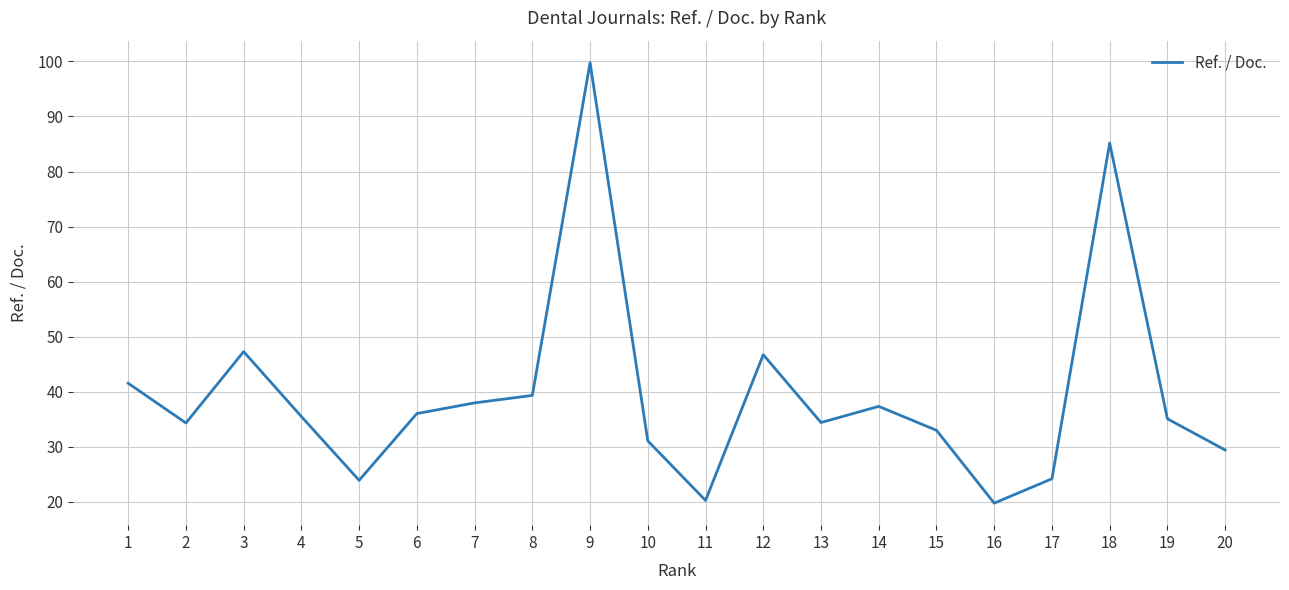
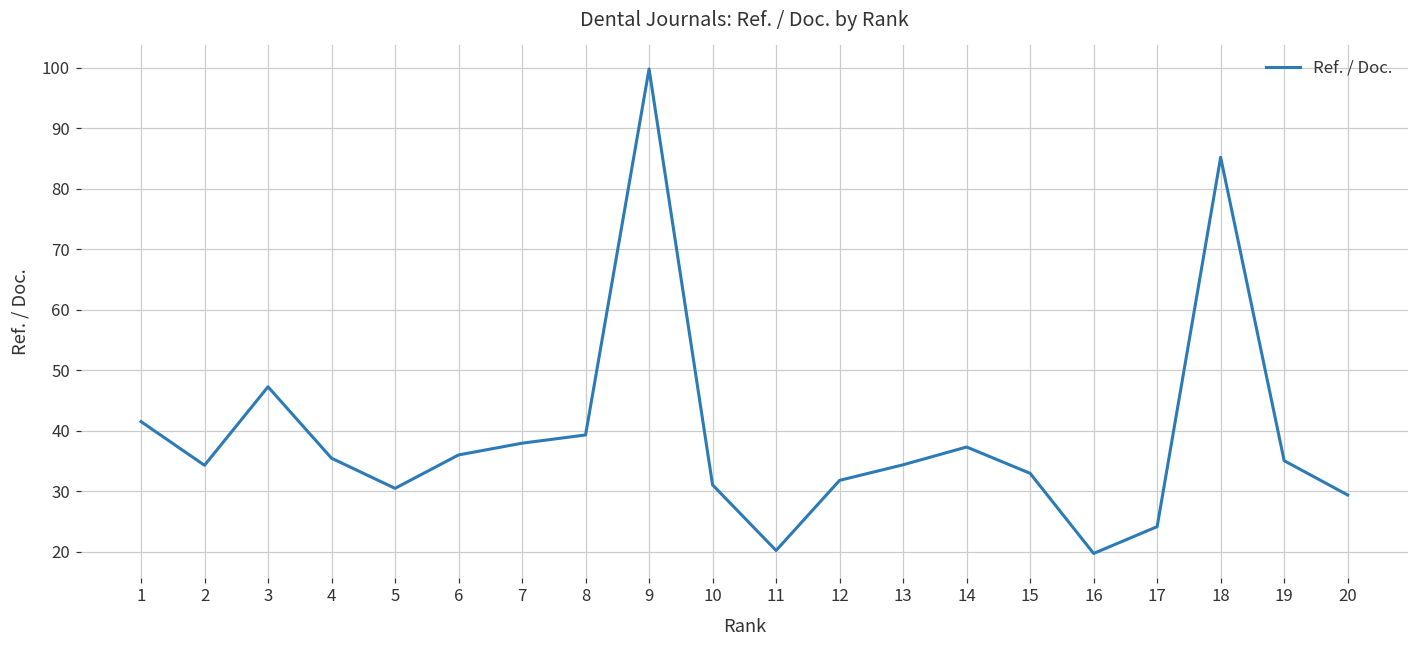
5: 24 -> 30
12: 47 -> 32
